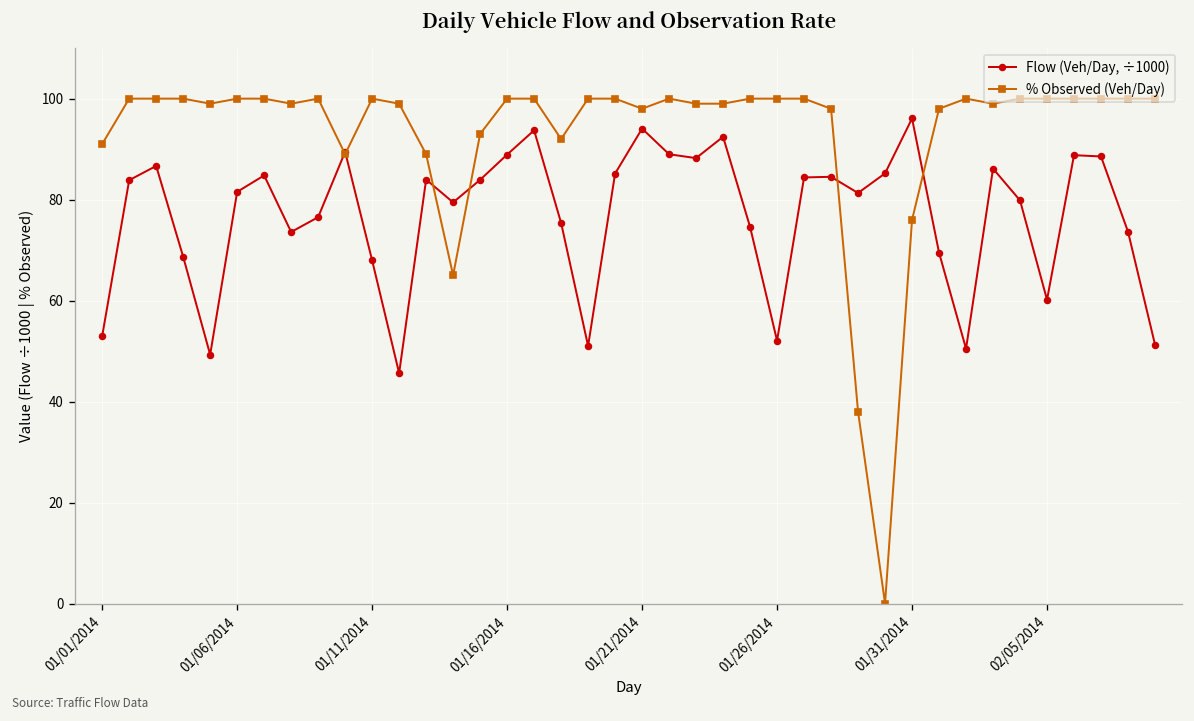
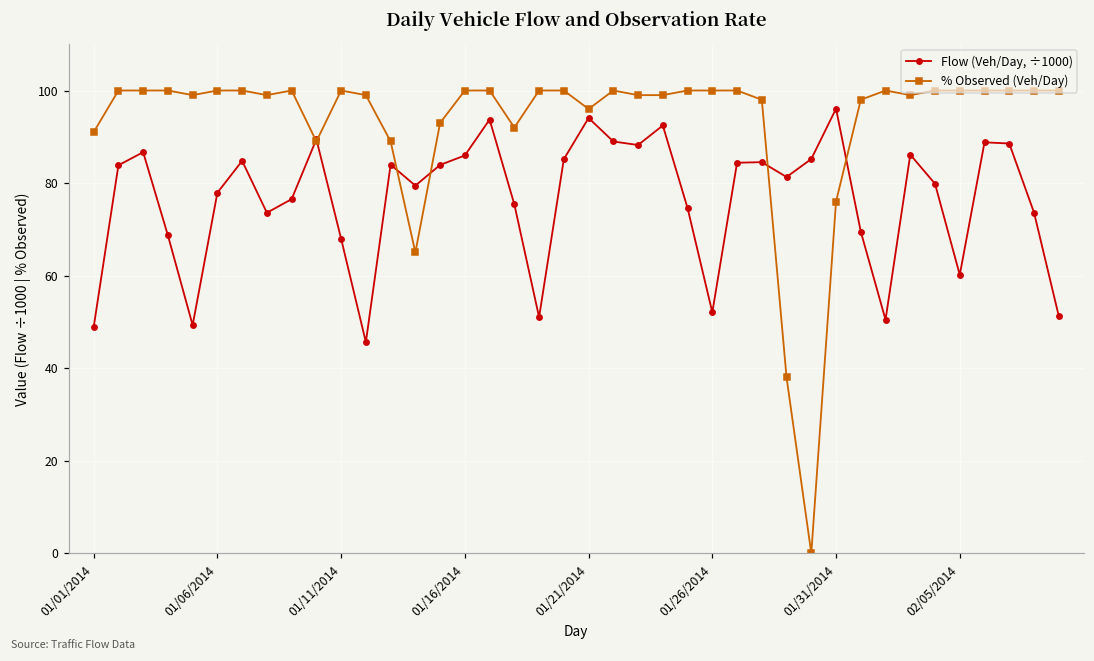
Flow (Veh/Day, ÷1000), 01/01/2014: 53 -> 49
Flow (Veh/Day, ÷1000), 01/06/2014: 82 -> 78
Flow (Veh/Day, ÷1000), 01/16/2014: 89 -> 86
% Observed (Veh/Day), 01/21/2014: 98 -> 96
